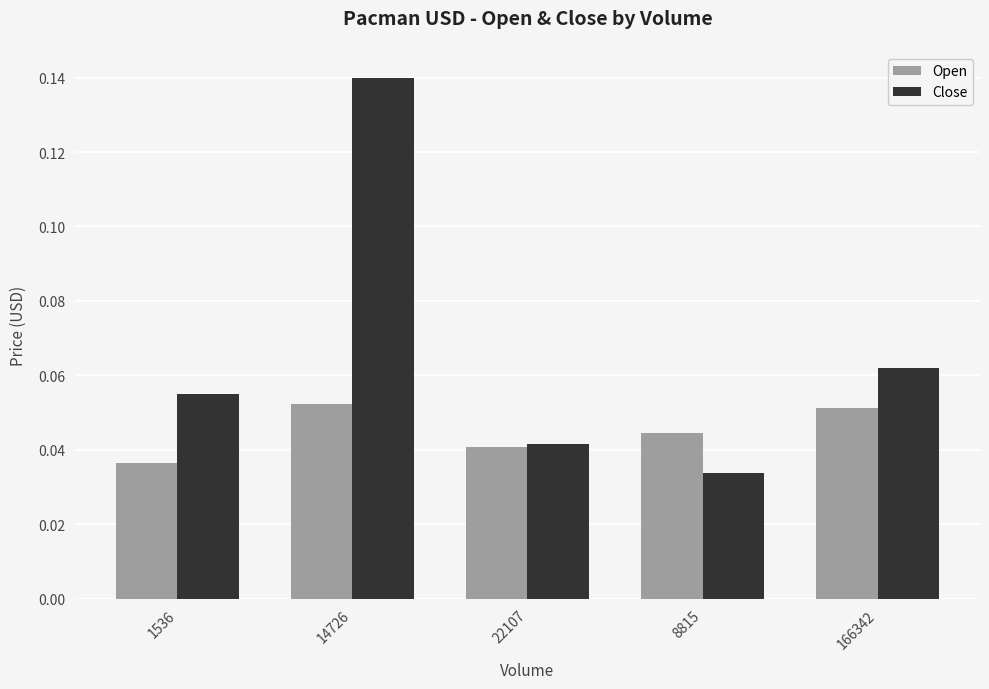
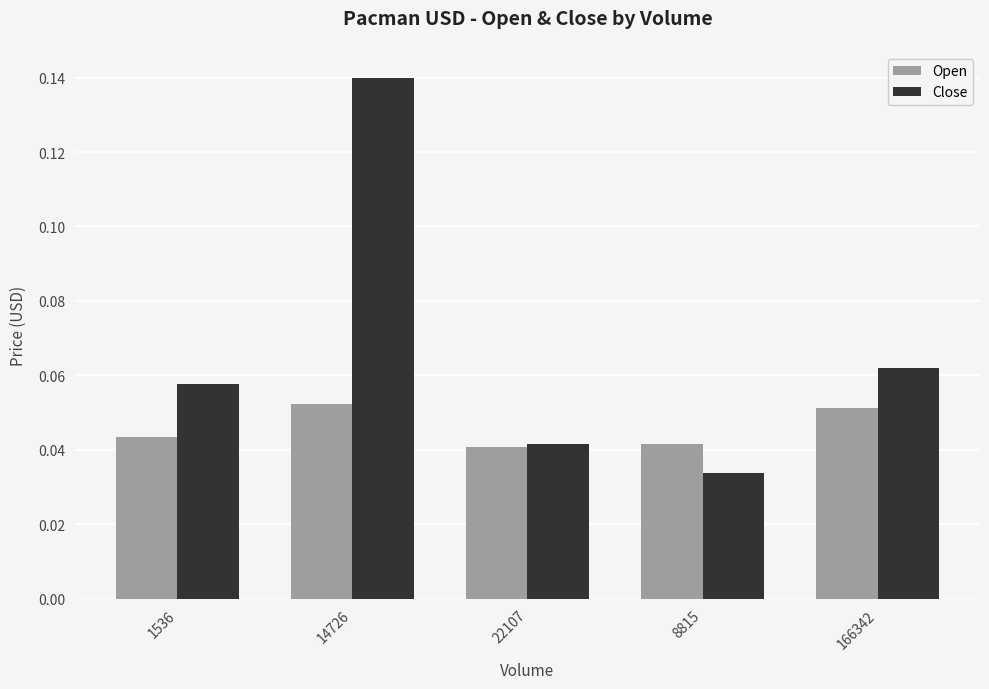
Open, 1536: 0.036 -> 0.043
Close, 1536: 0.055 -> 0.058
Open, 8815: 0.045 -> 0.042
